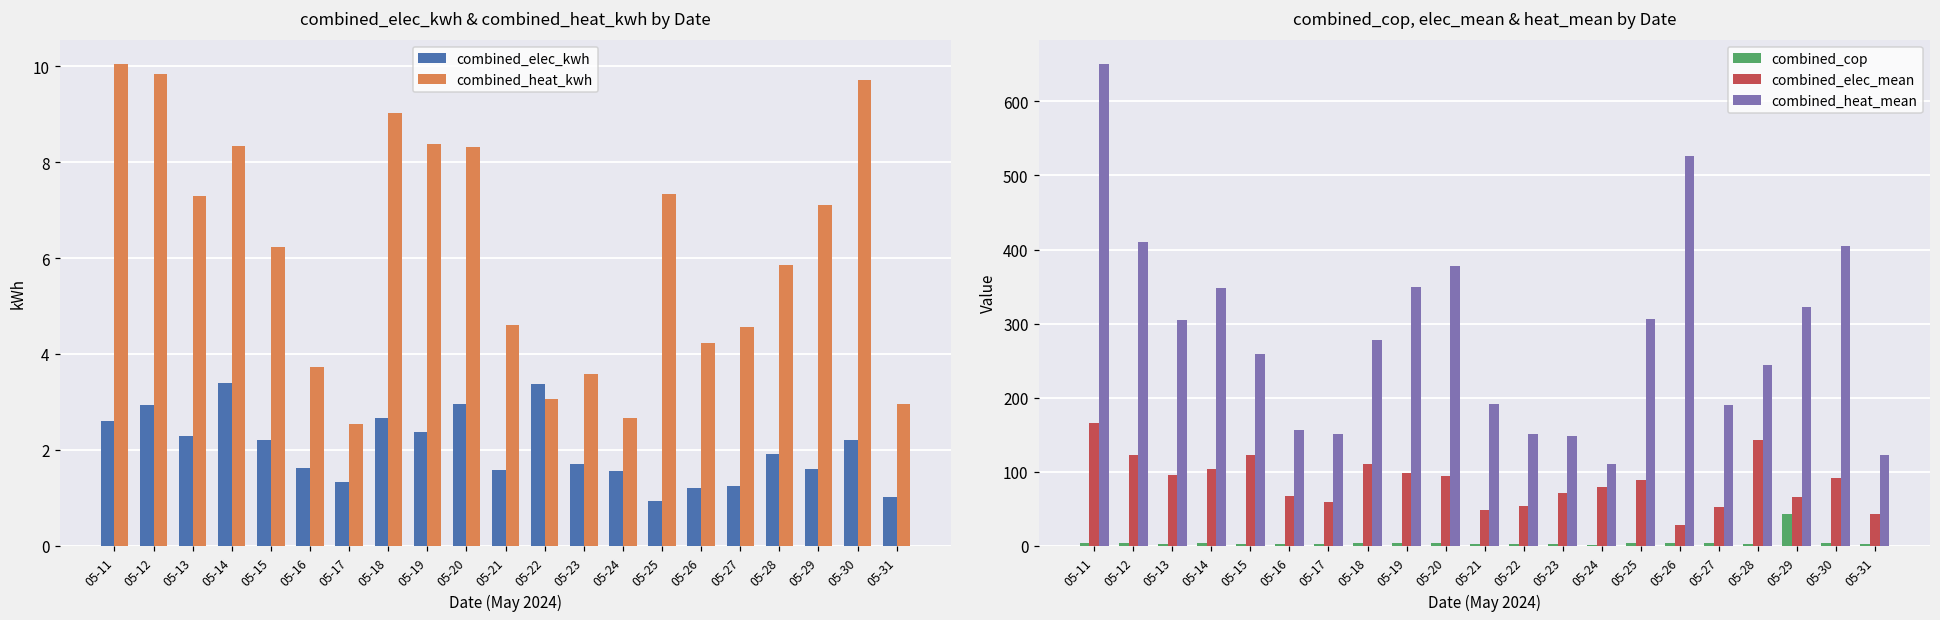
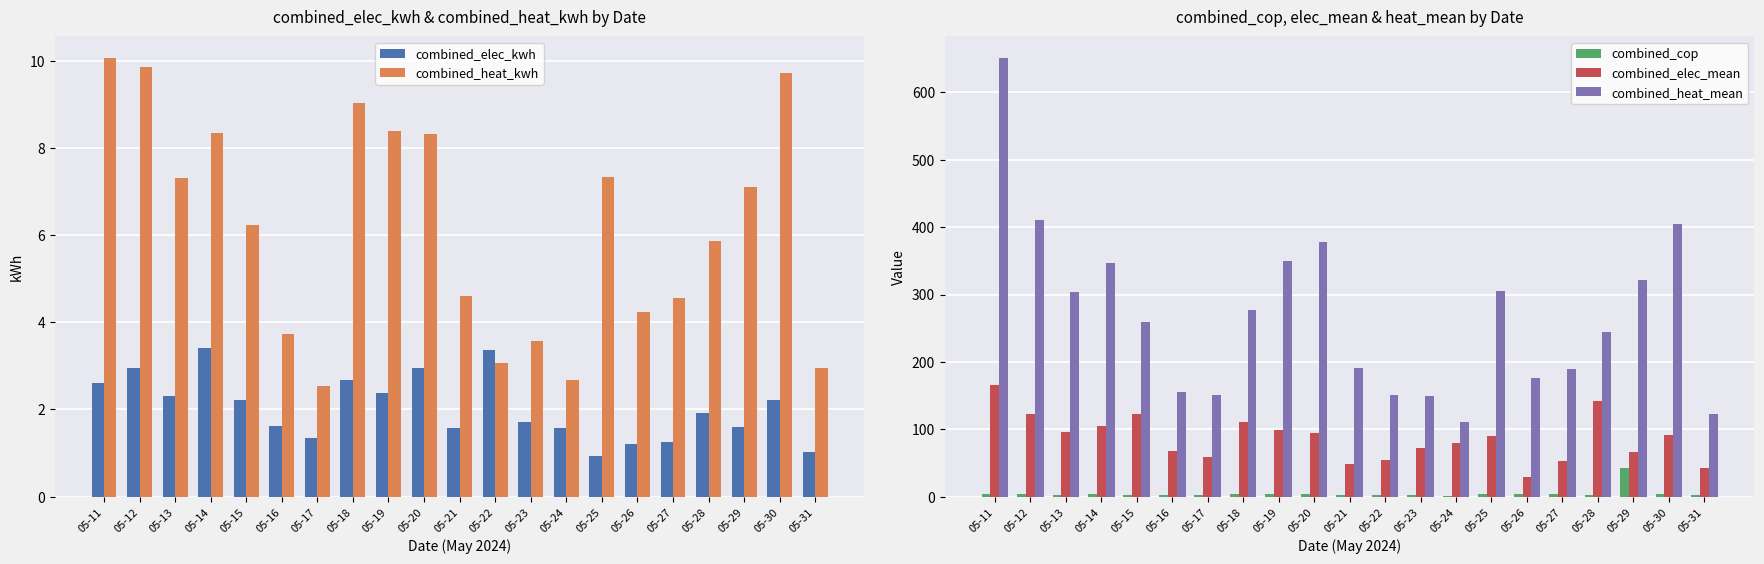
combined_cop, elec_mean & heat_mean by Date, combined_heat_mean, 05-26: 530 -> 180
